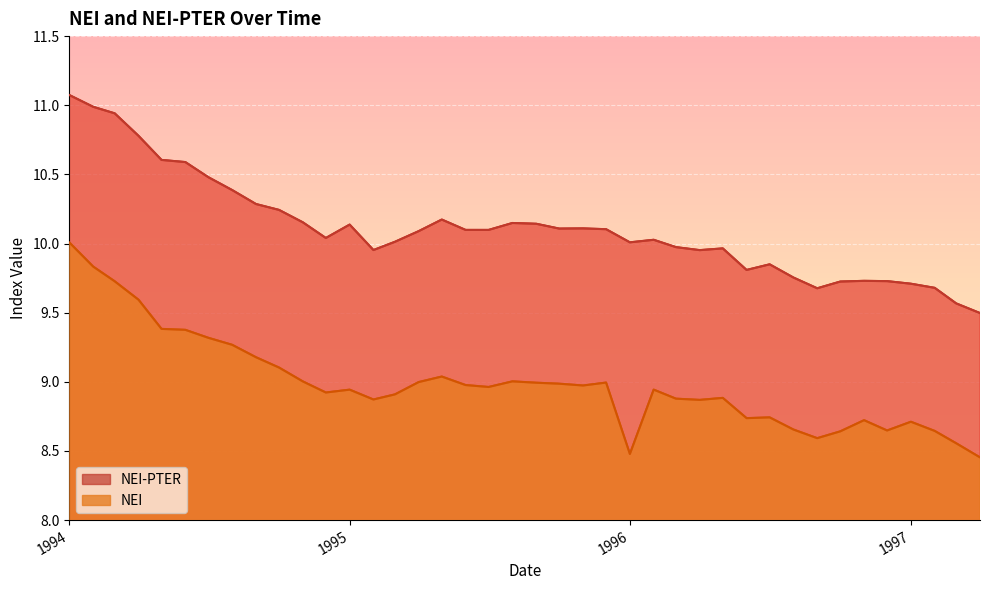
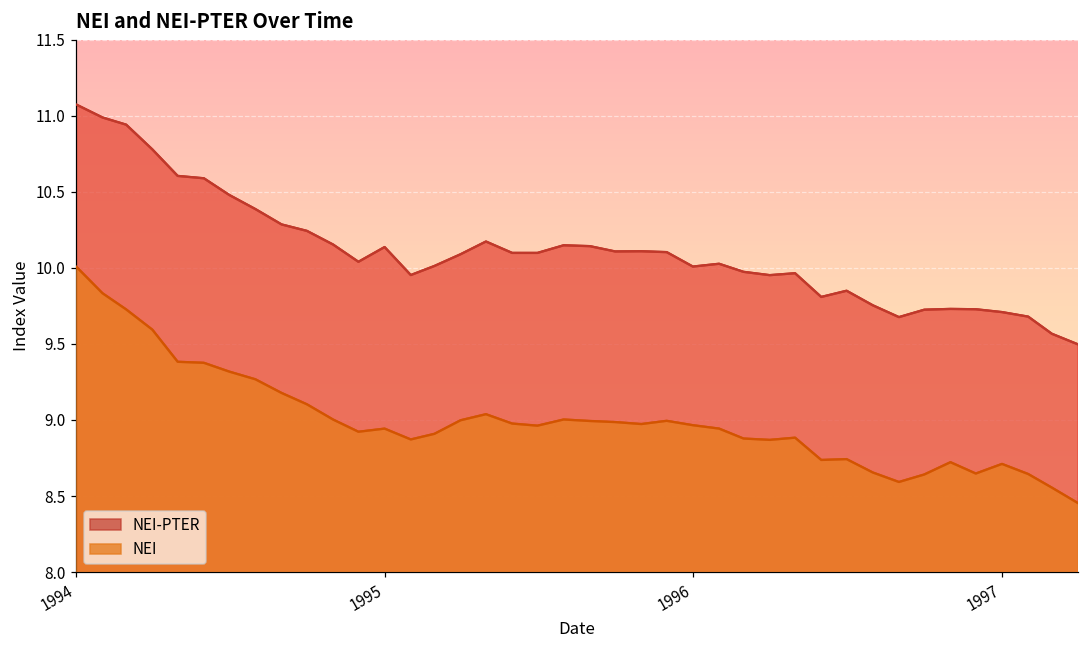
NEI, 1996: 8.48 -> 8.97
